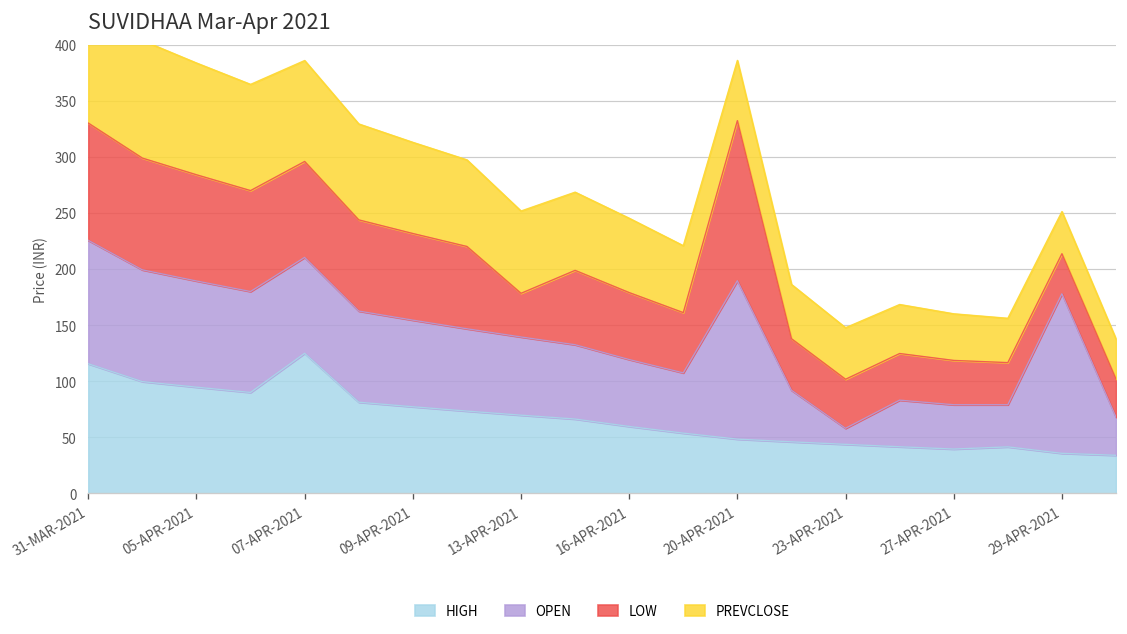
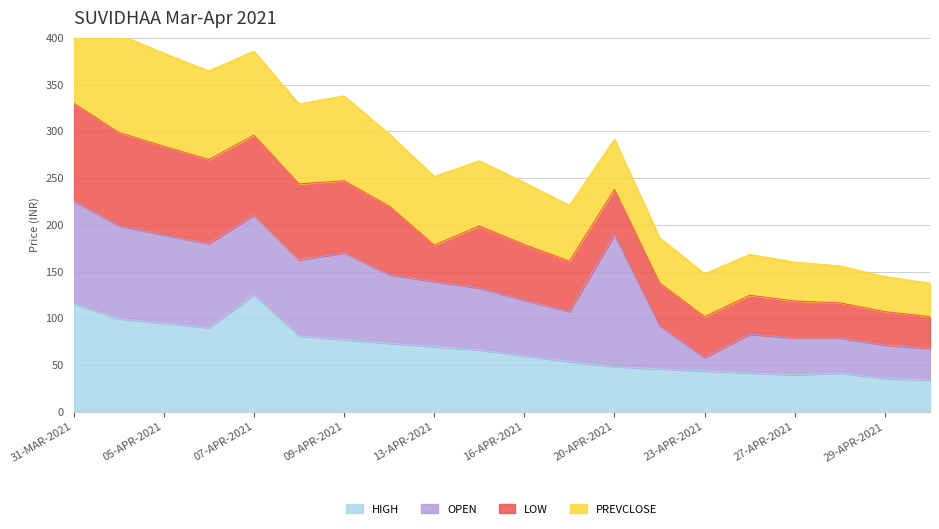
OPEN, 09-APR-2021: 80 -> 90
PREVCLOSE, 09-APR-2021: 80 -> 90
LOW, 20-APR-2021: 140 -> 50
OPEN, 29-APR-2021: 140 -> 40
